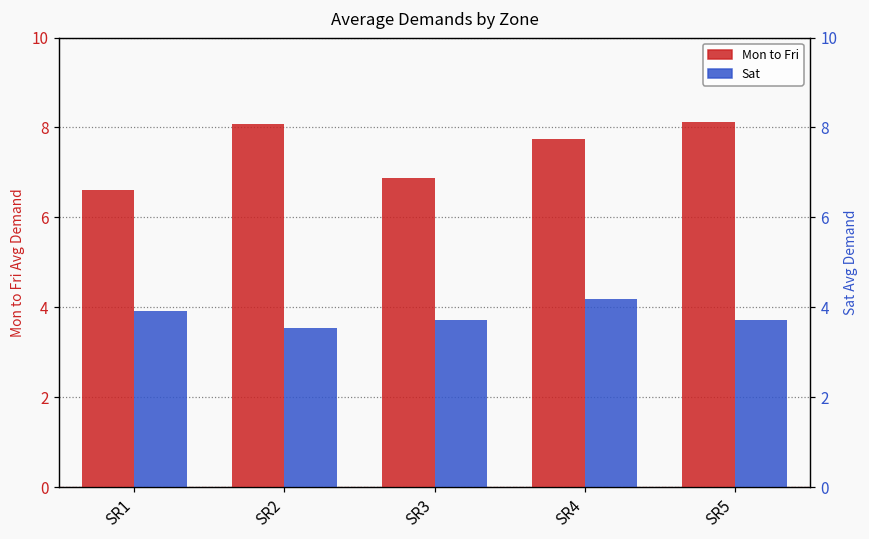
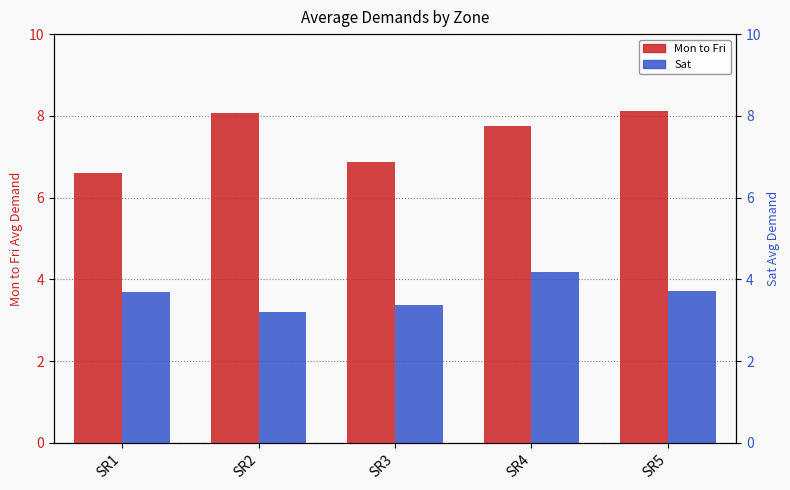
Sat, SR1: 3.9 -> 3.7
Sat, SR2: 3.5 -> 3.2
Sat, SR3: 3.7 -> 3.4
